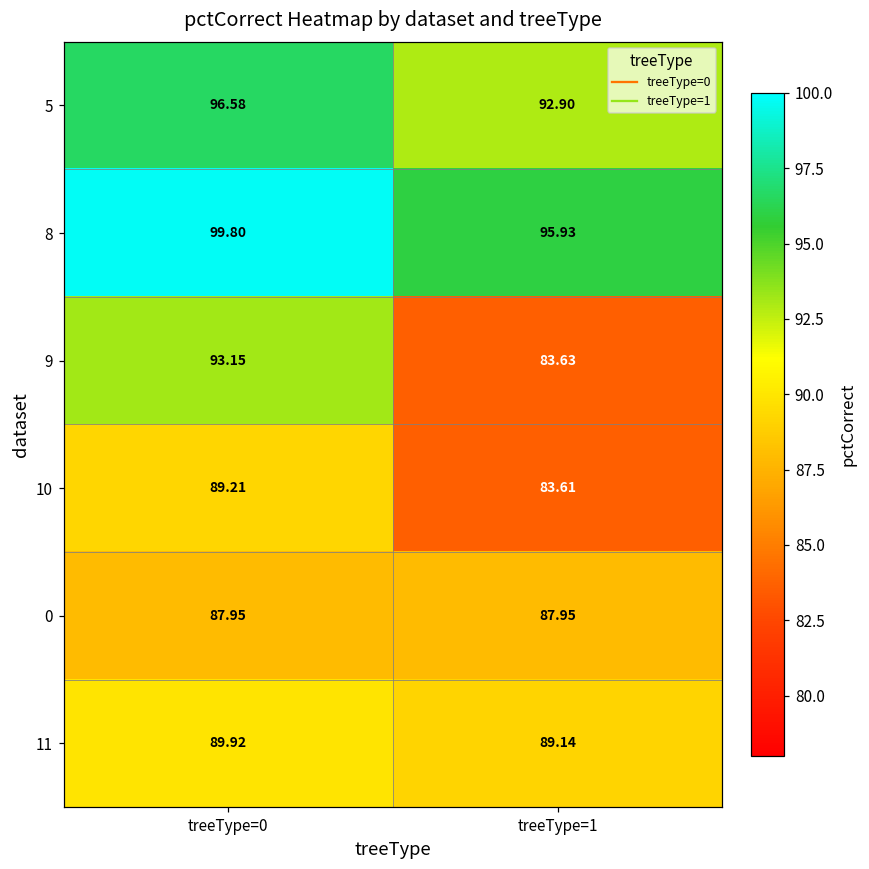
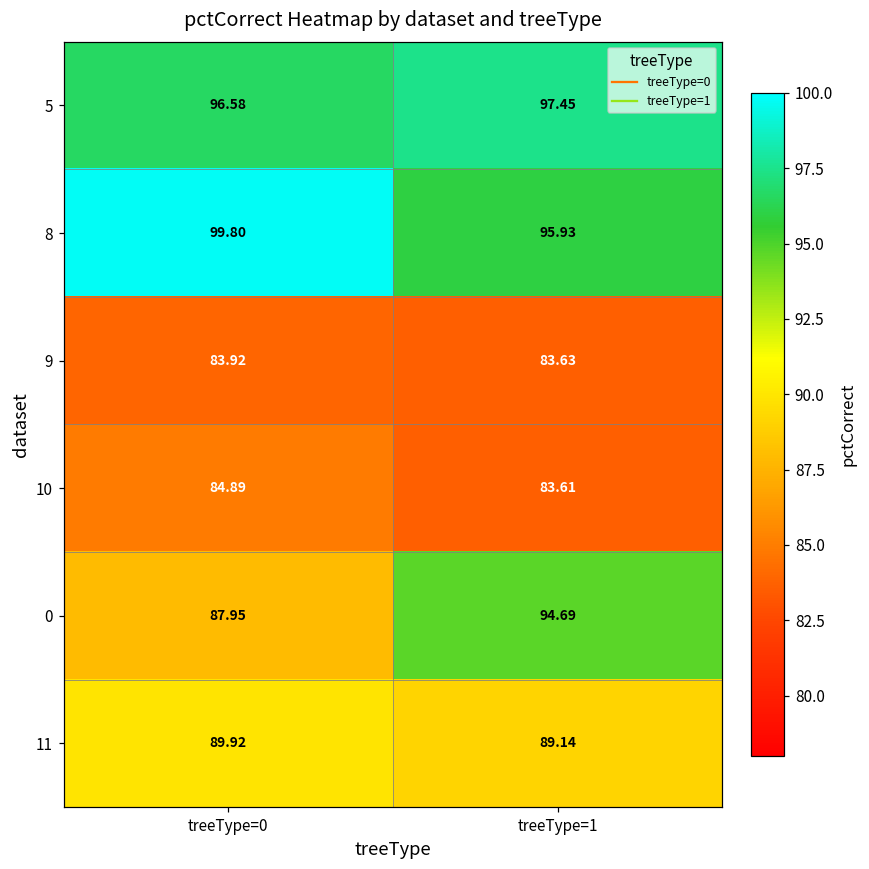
5, treeType=1: 92.90 -> 97.45
9, treeType=0: 93.15 -> 83.92
10, treeType=0: 89.21 -> 84.89
0, treeType=1: 87.95 -> 94.69
